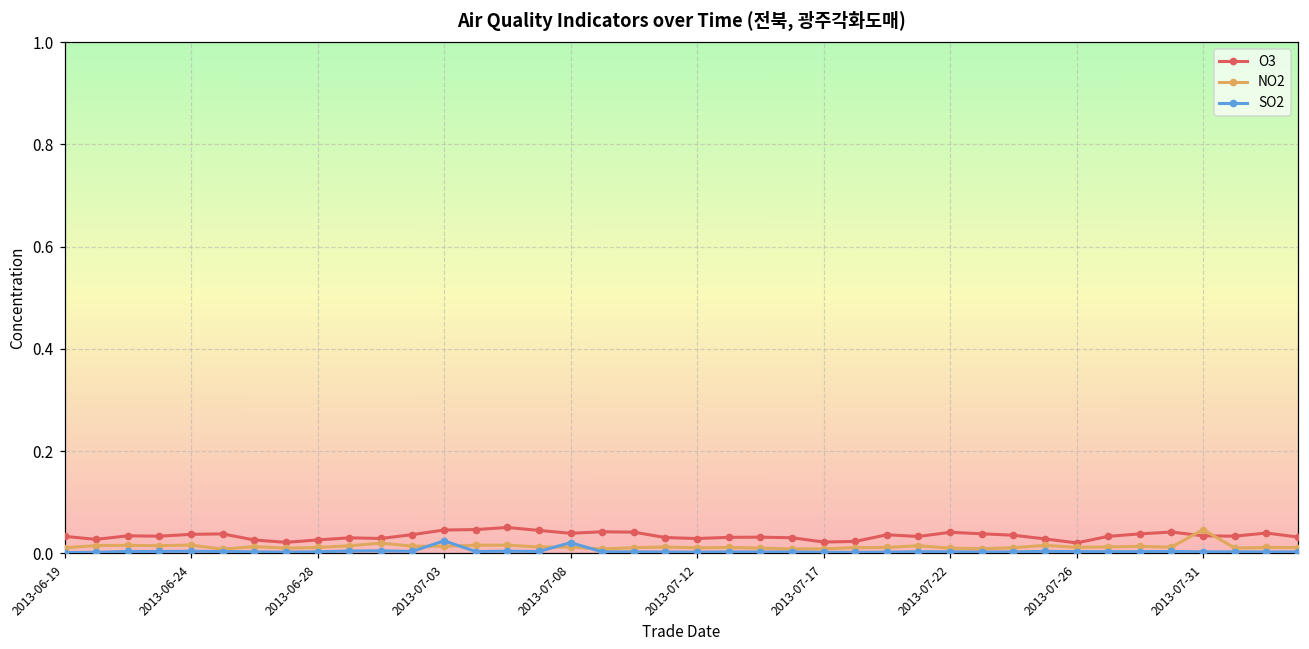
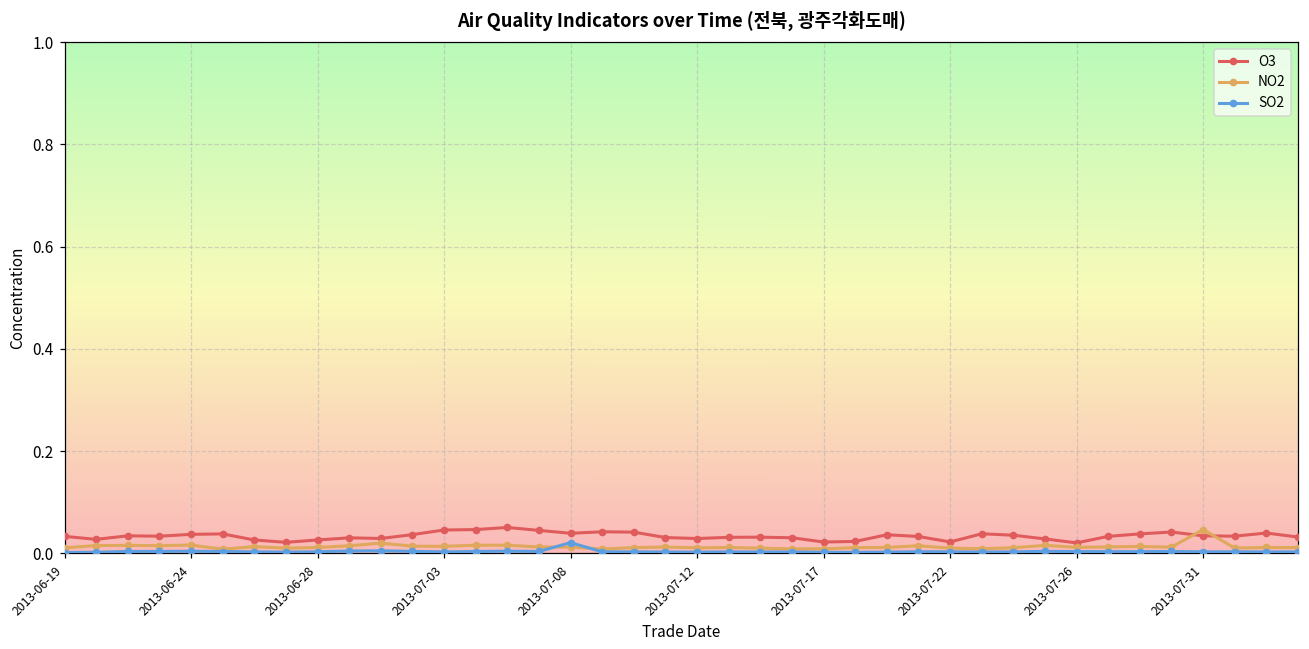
SO2, 2013-07-03: 0.02 -> 0.00
O3, 2013-07-22: 0.04 -> 0.02
